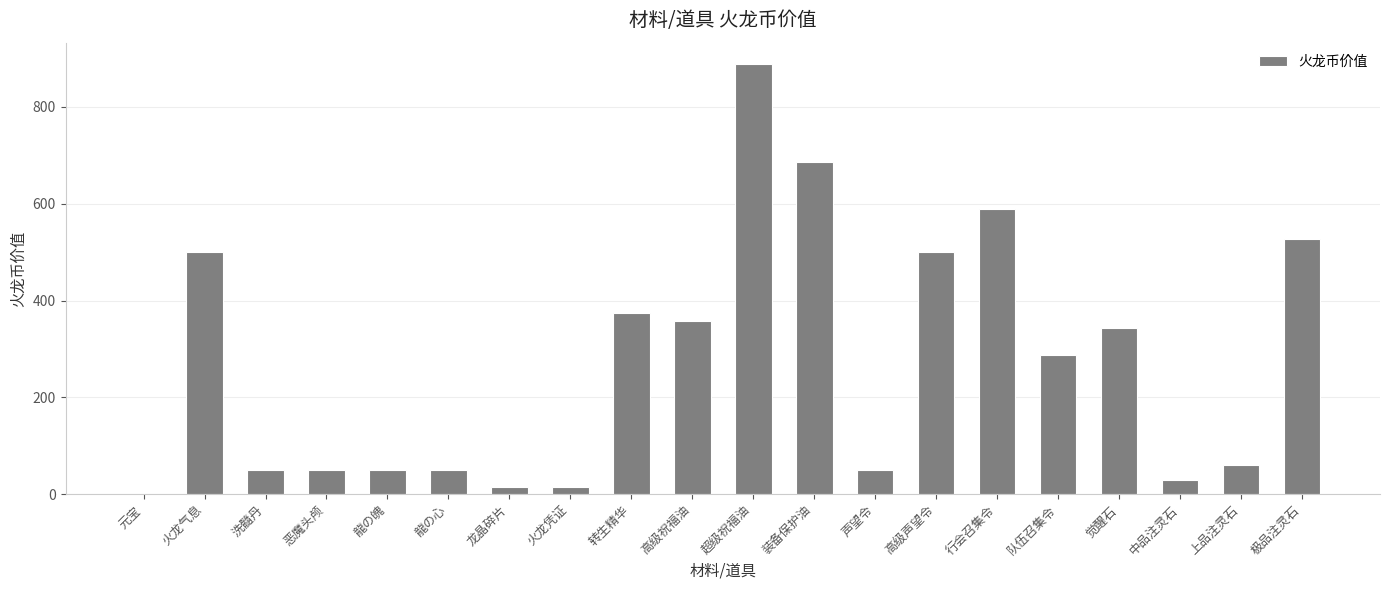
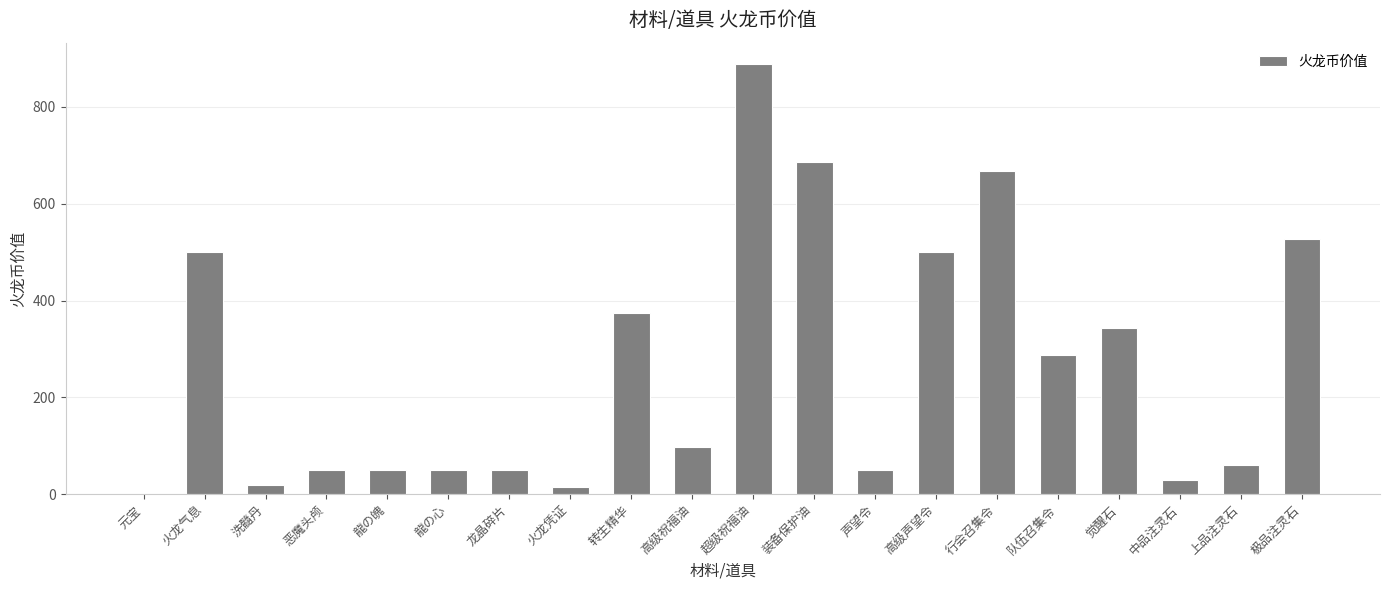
洗髓丹: 50 -> 20
龙晶碎片: 20 -> 50
高级祝福油: 360 -> 100
行会召集令: 590 -> 670
